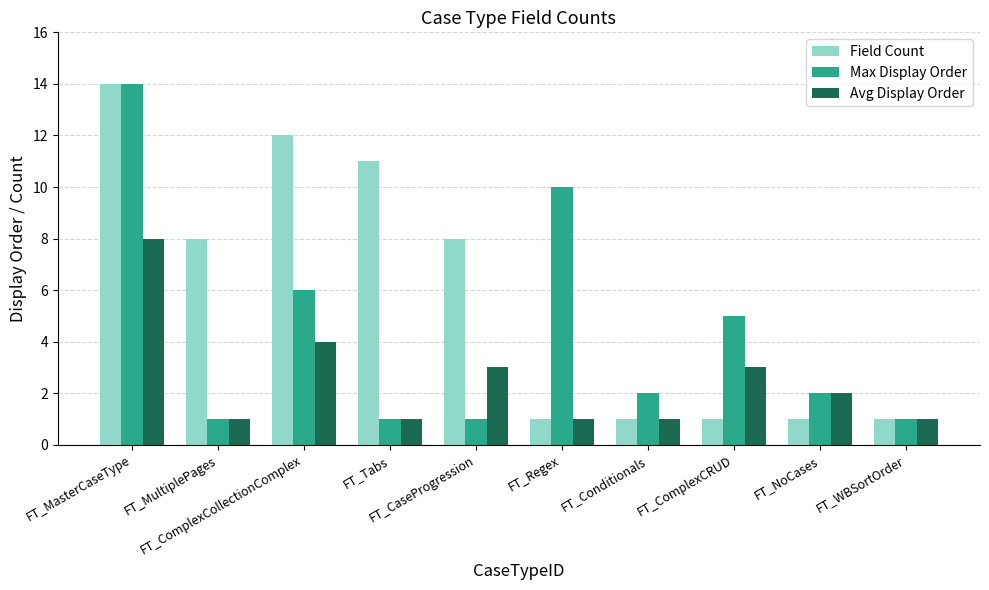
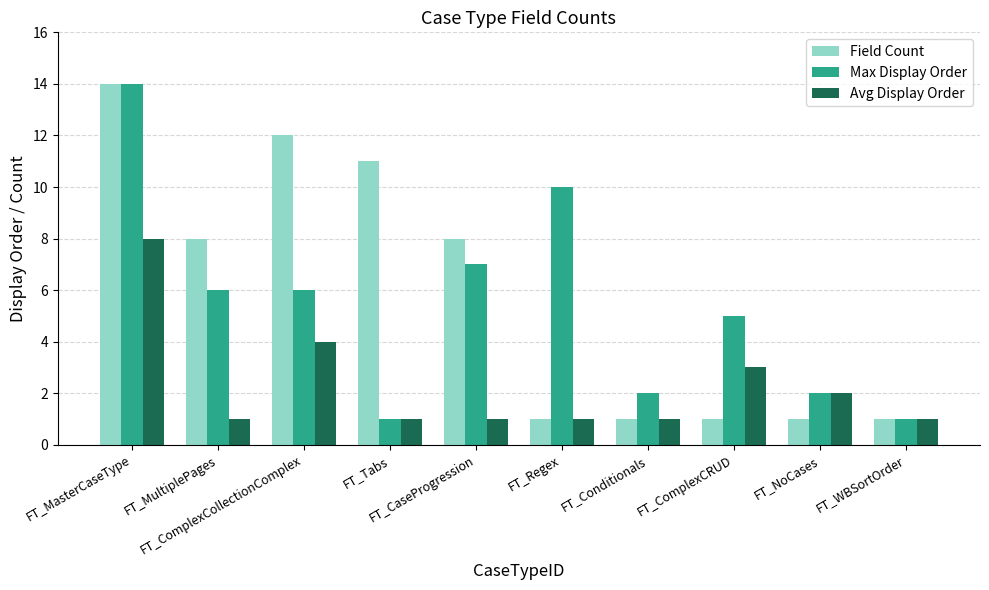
Max Display Order, FT_MultiplePages: 1 -> 6
Max Display Order, FT_CaseProgression: 1 -> 7
Avg Display Order, FT_CaseProgression: 3 -> 1
